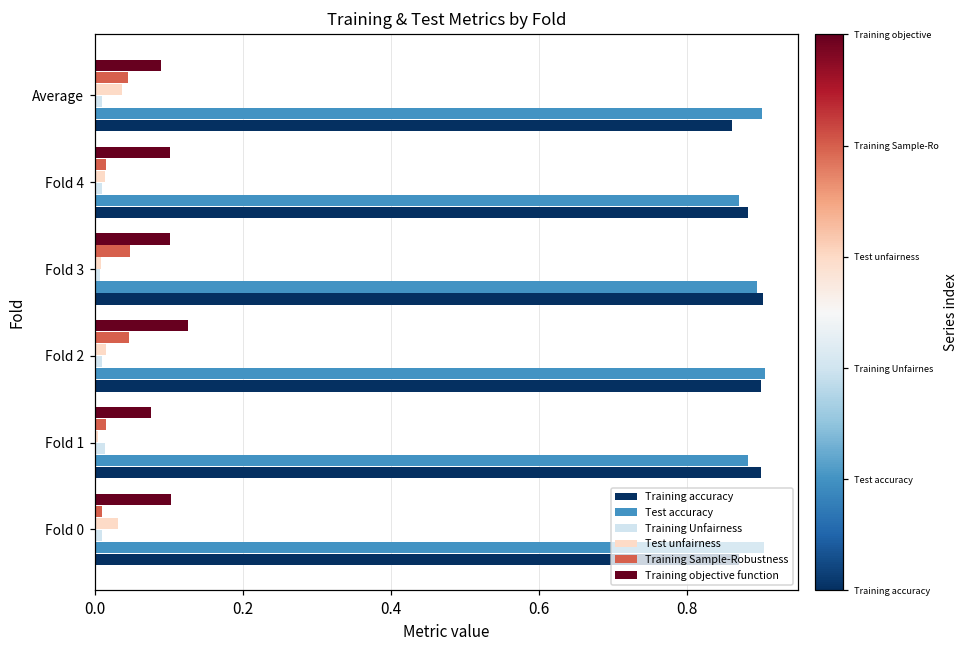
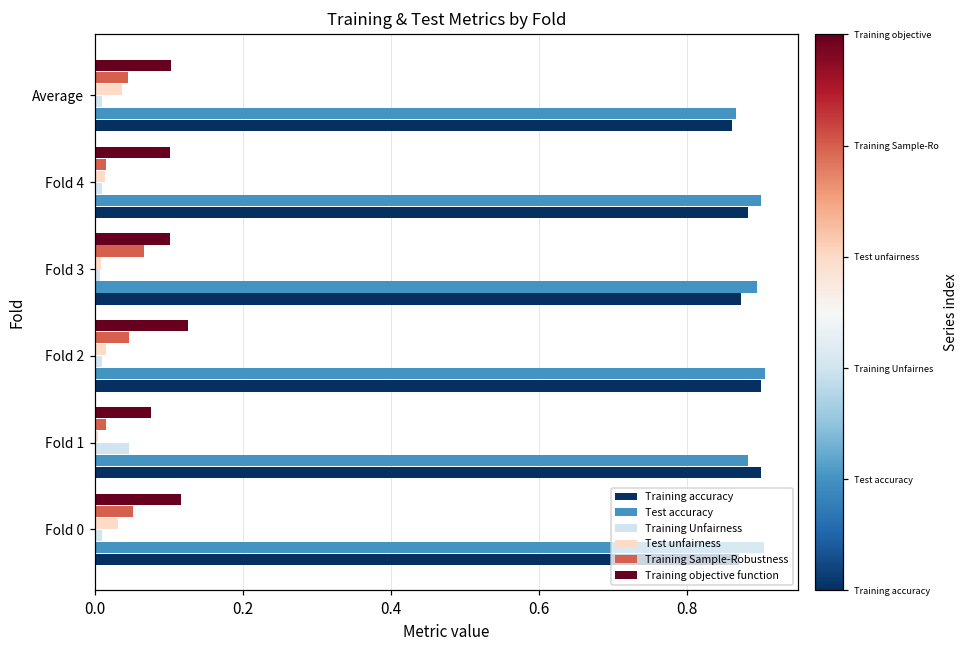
Training objective function, Average: 0.09 -> 0.10
Test accuracy, Average: 0.90 -> 0.87
Test accuracy, Fold 4: 0.87 -> 0.90
Training Sample-Robustness, Fold 3: 0.05 -> 0.07
Training accuracy, Fold 3: 0.90 -> 0.87
Training Unfairness, Fold 1: 0.01 -> 0.05
Training objective function, Fold 0: 0.10 -> 0.12
Training Sample-Robustness, Fold 0: 0.01 -> 0.05
